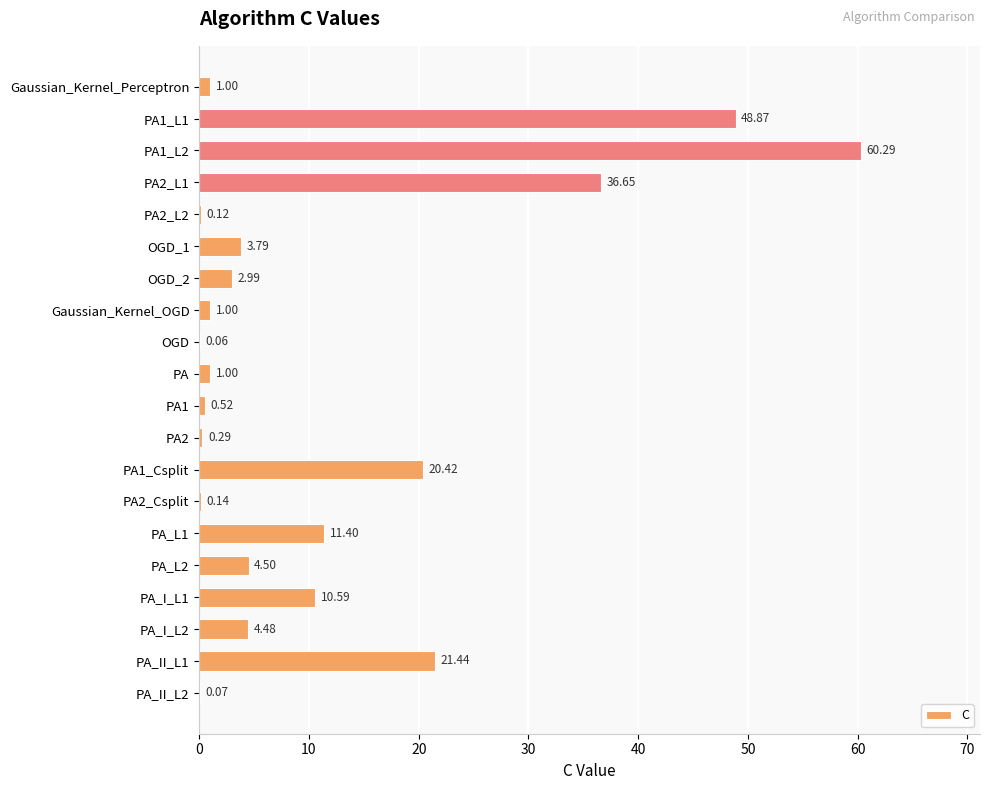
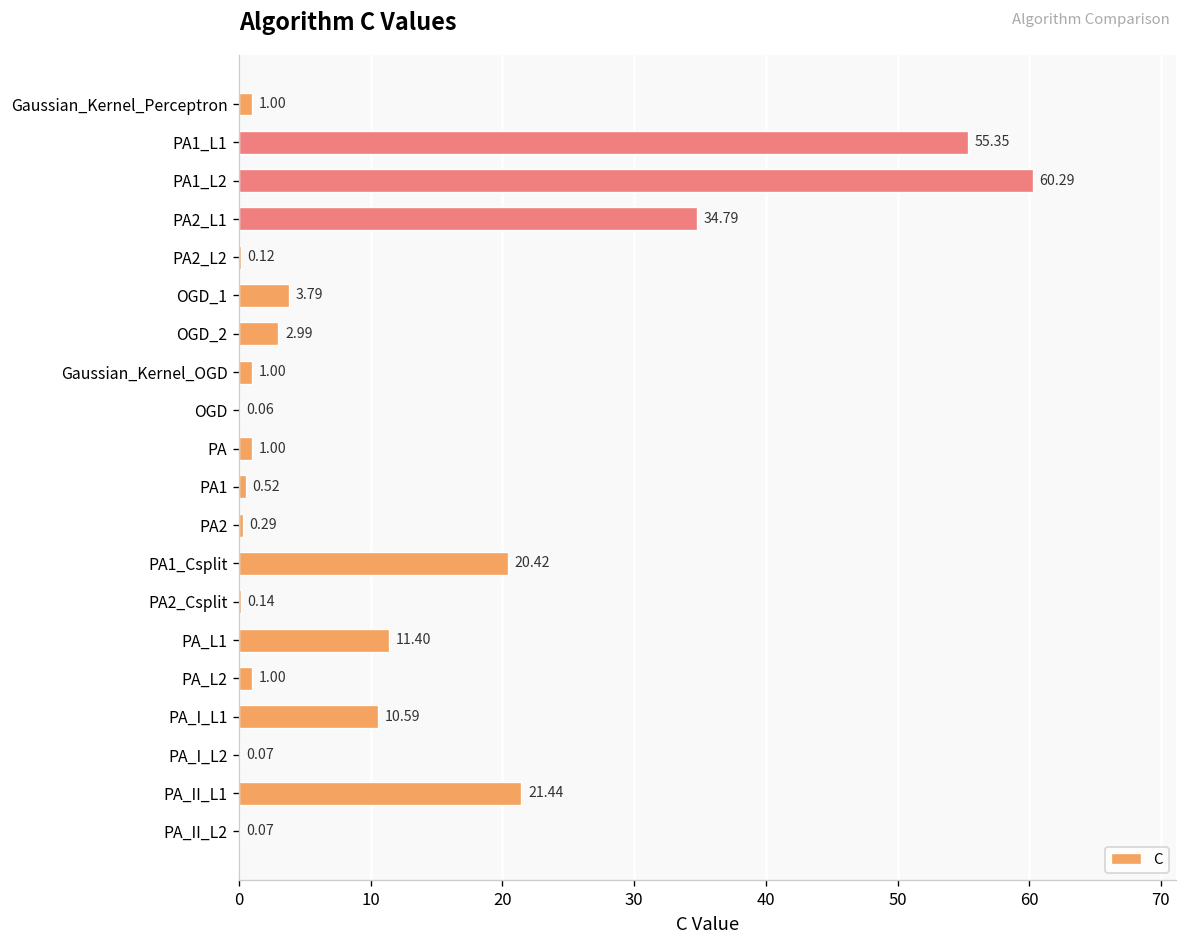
PA1_L1: 48.87 -> 55.35
PA2_L1: 36.65 -> 34.79
PA_L2: 4.50 -> 1.00
PA_I_L2: 4.48 -> 0.07
